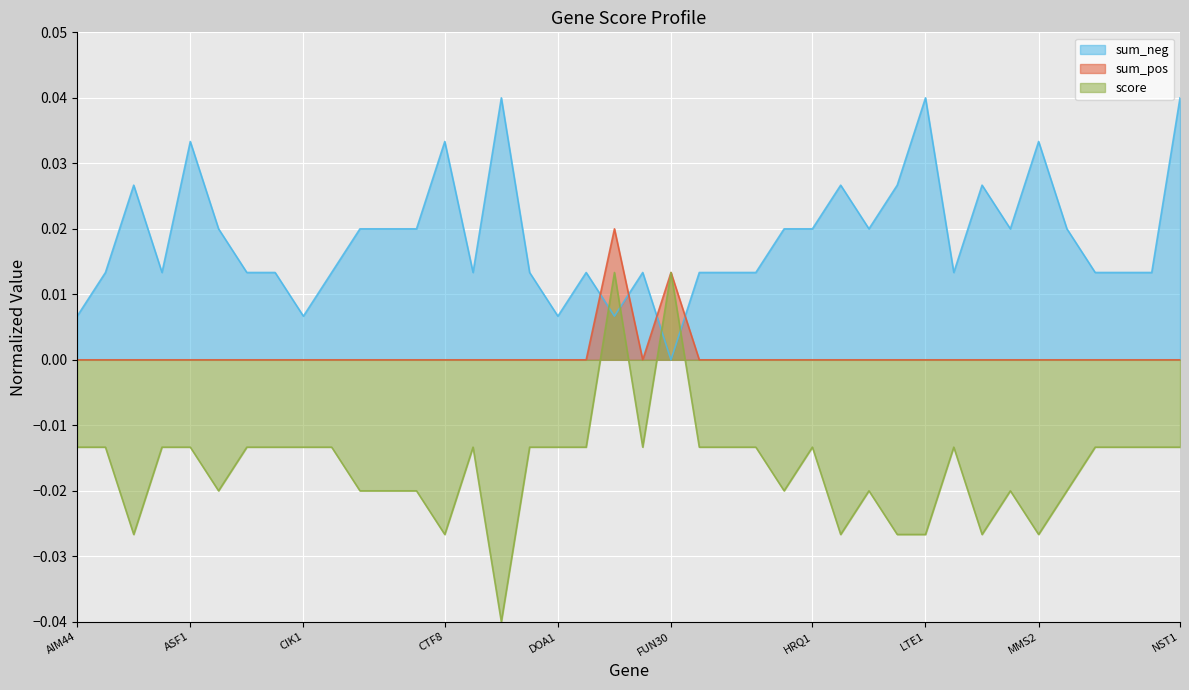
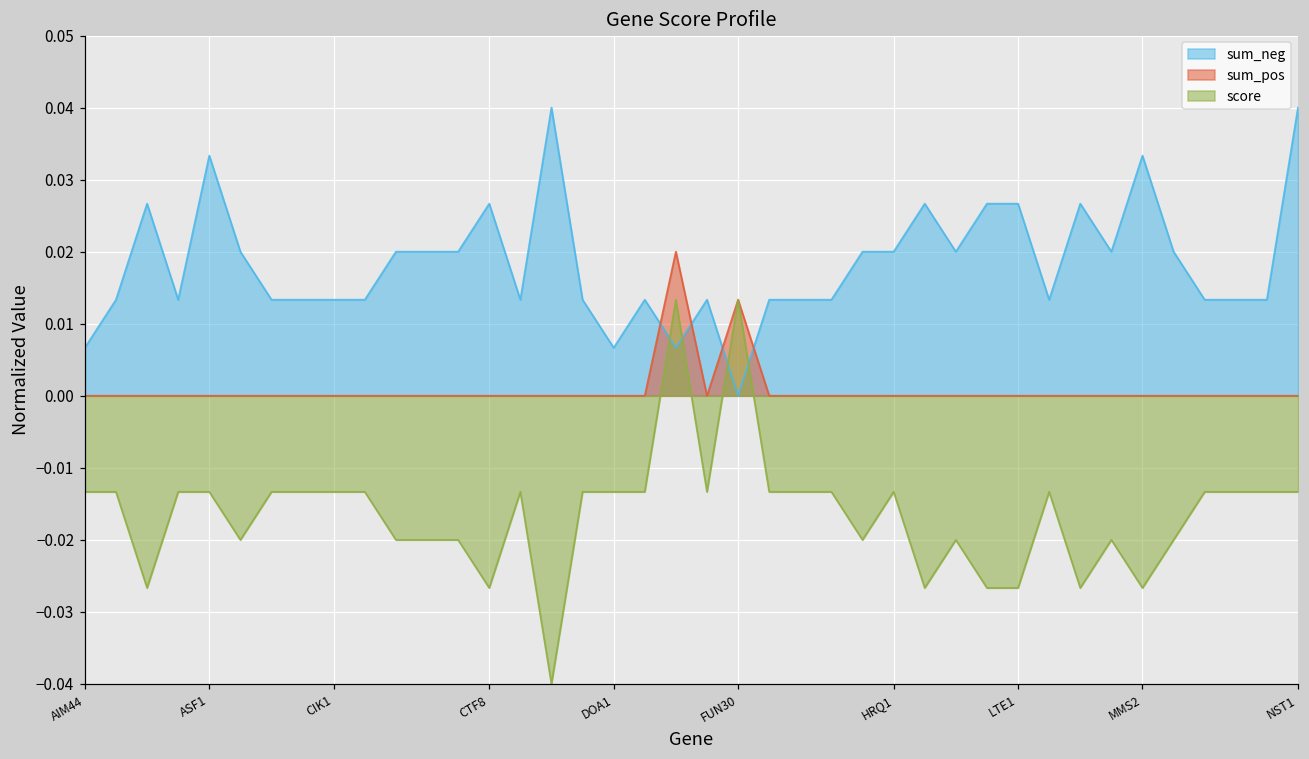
sum_neg, CIK1: 0.007 -> 0.013
sum_neg, CTF8: 0.033 -> 0.027
sum_neg, LTE1: 0.040 -> 0.027
